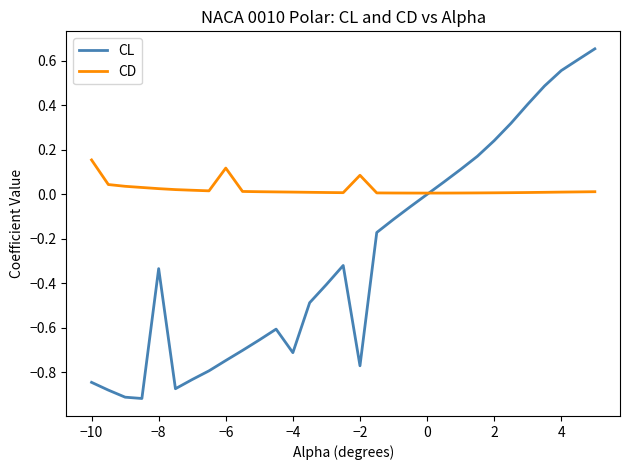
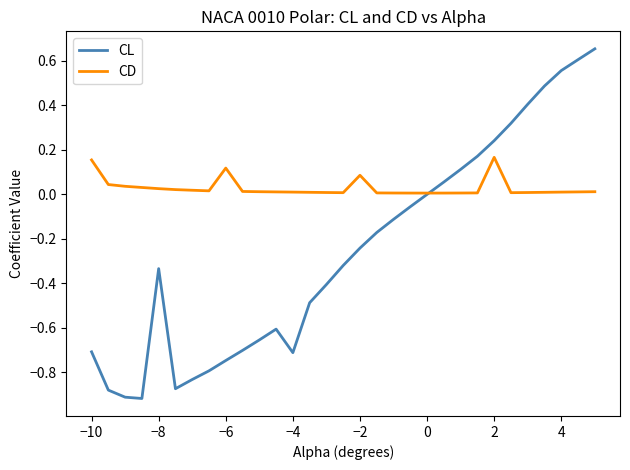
CL, −10: -0.85 -> -0.71
CL, −2: -0.77 -> -0.24
CD, 2: 0.01 -> 0.17
